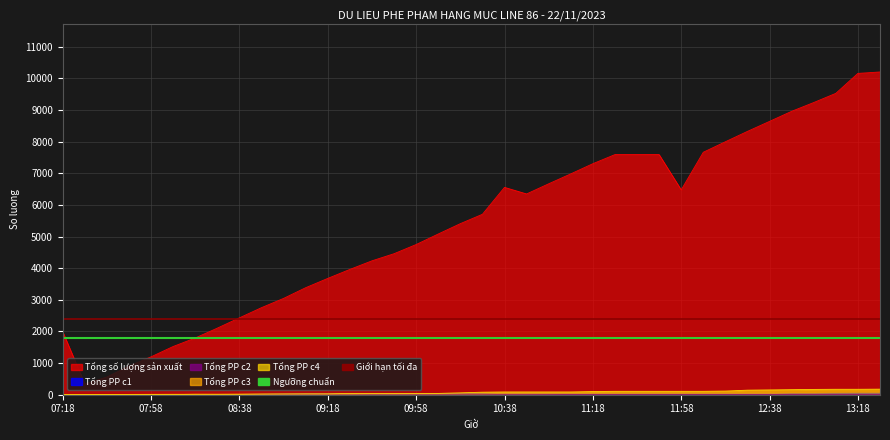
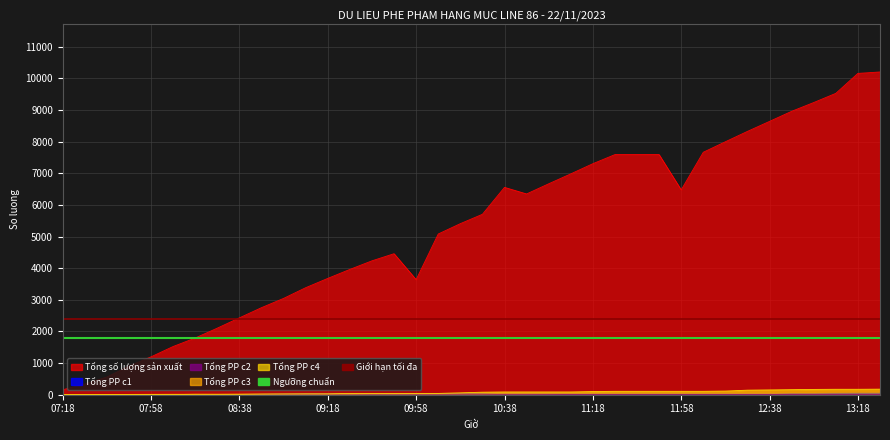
Tổng số lượng sản xuất, 07:18: 2000 -> 200
Tổng số lượng sản xuất, 09:58: 4700 -> 3600
